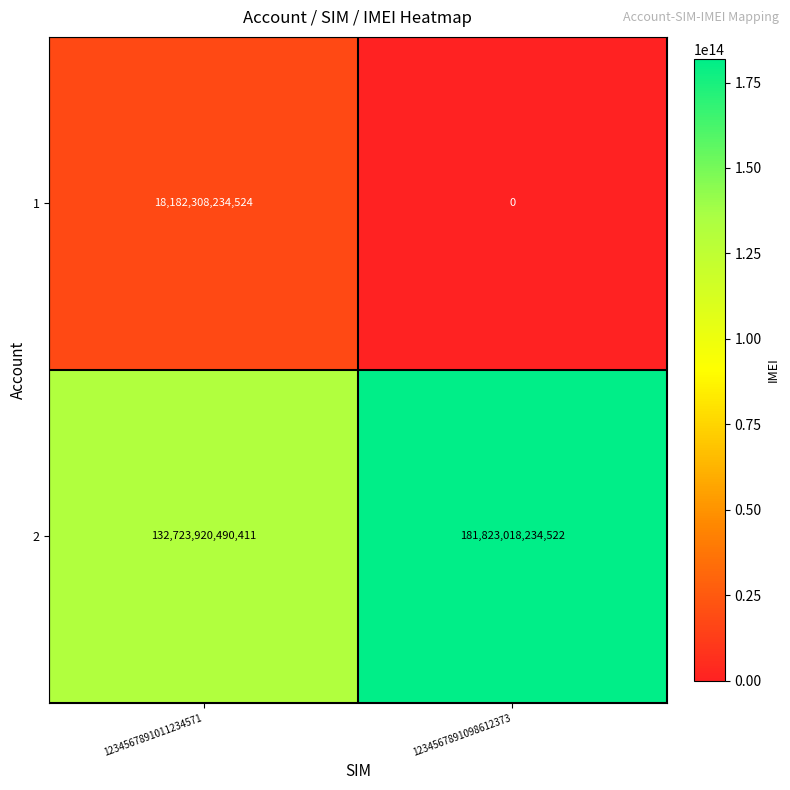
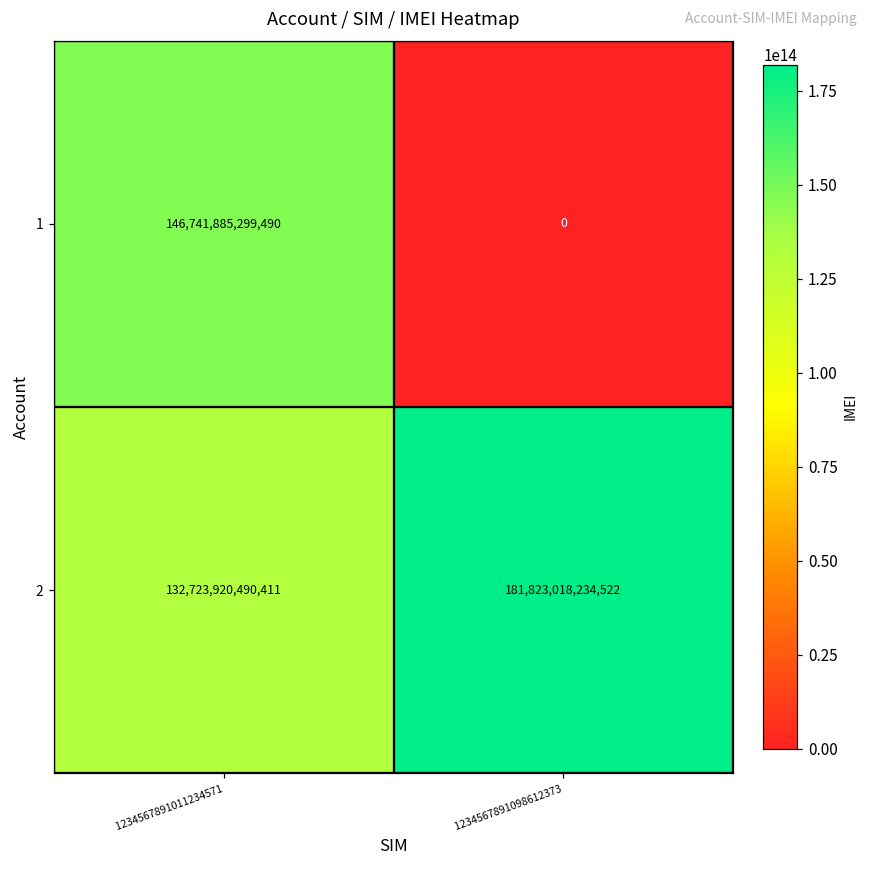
1, 1234567891011234571: 18,182,308,234,524 -> 146,741,885,299,490
